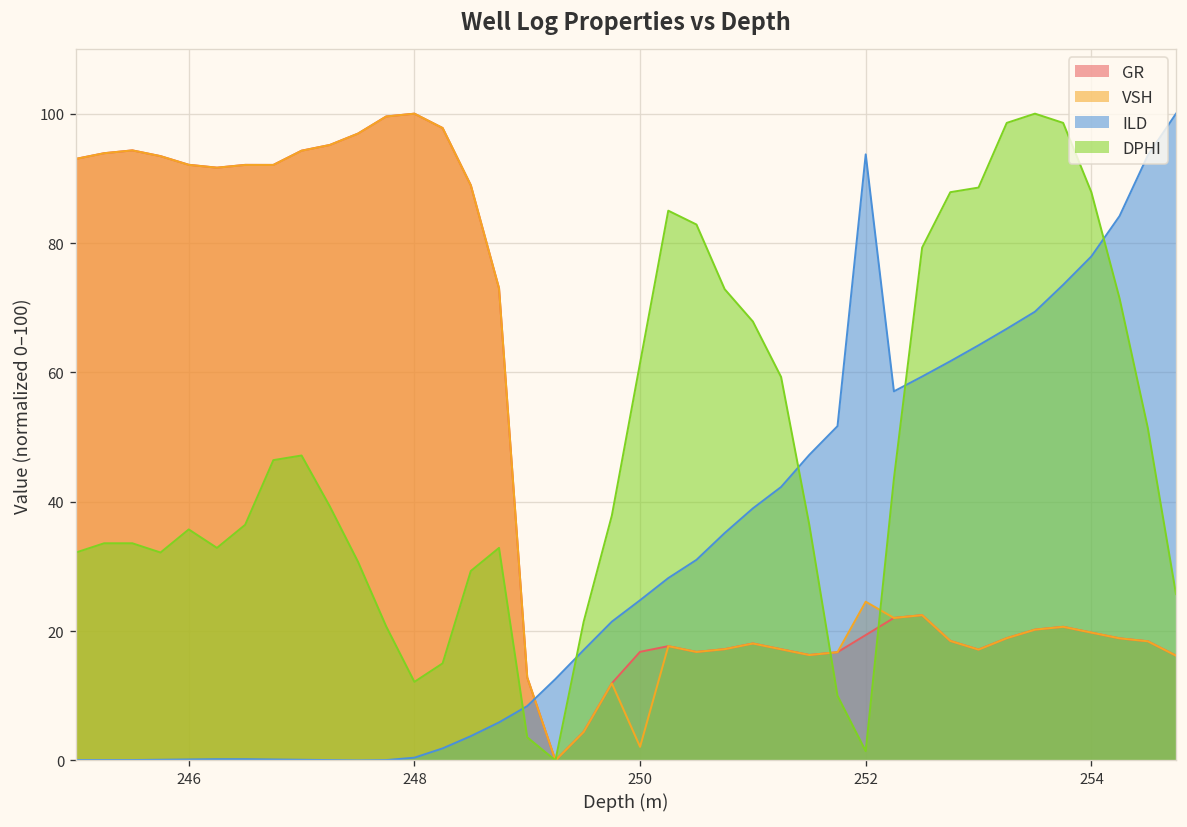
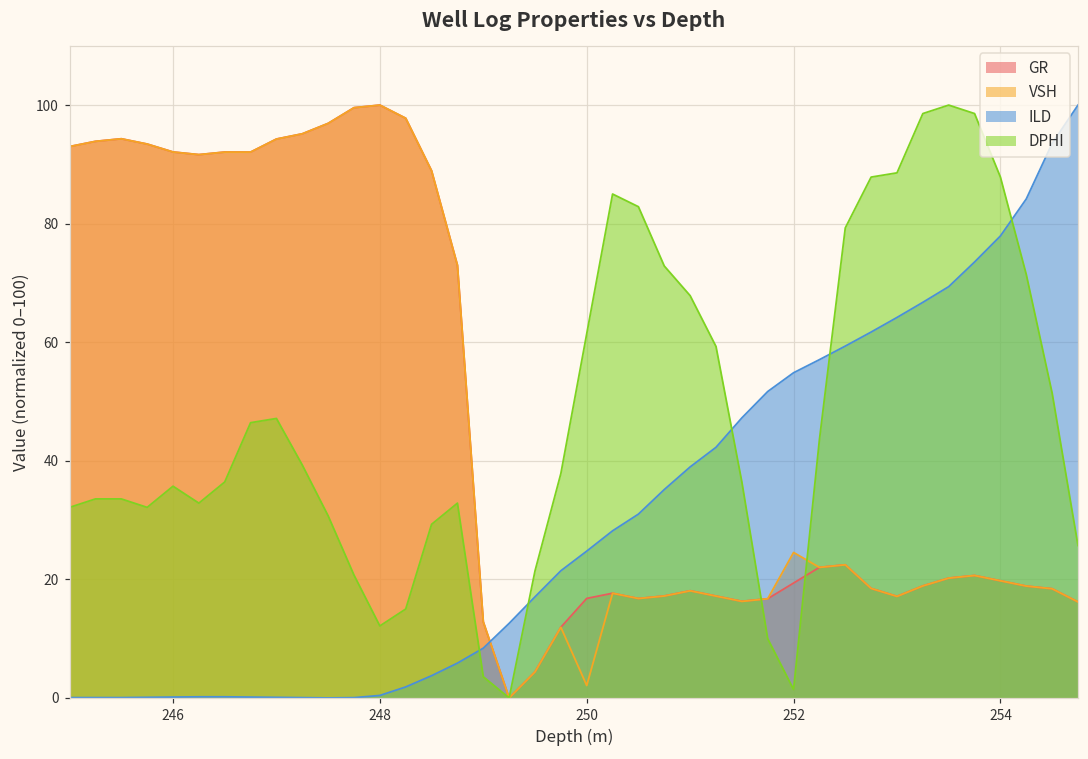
ILD, 252: 94 -> 55
